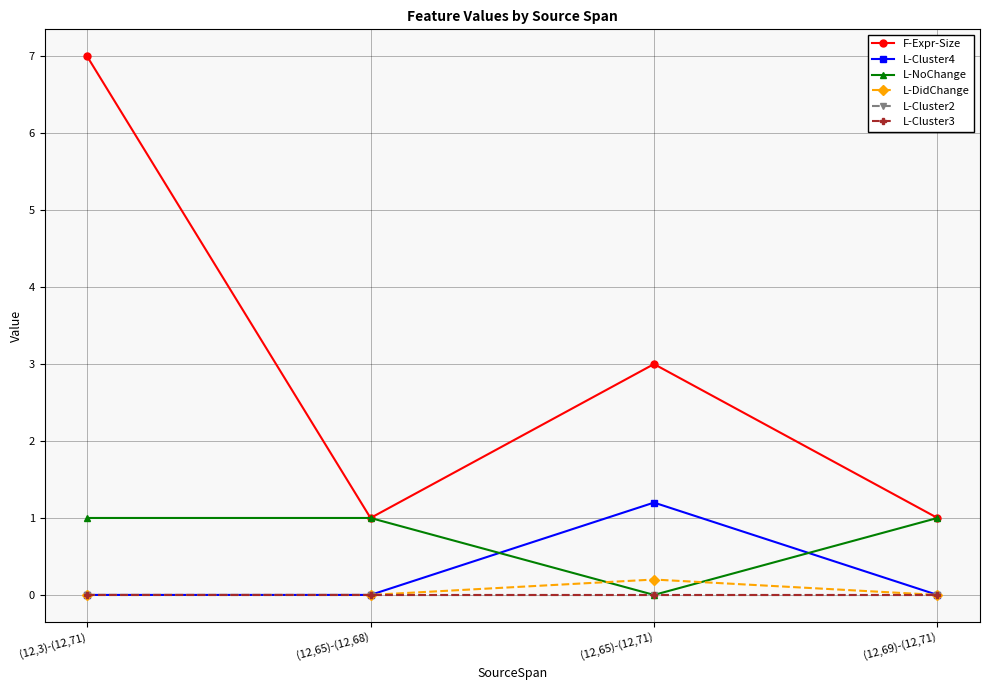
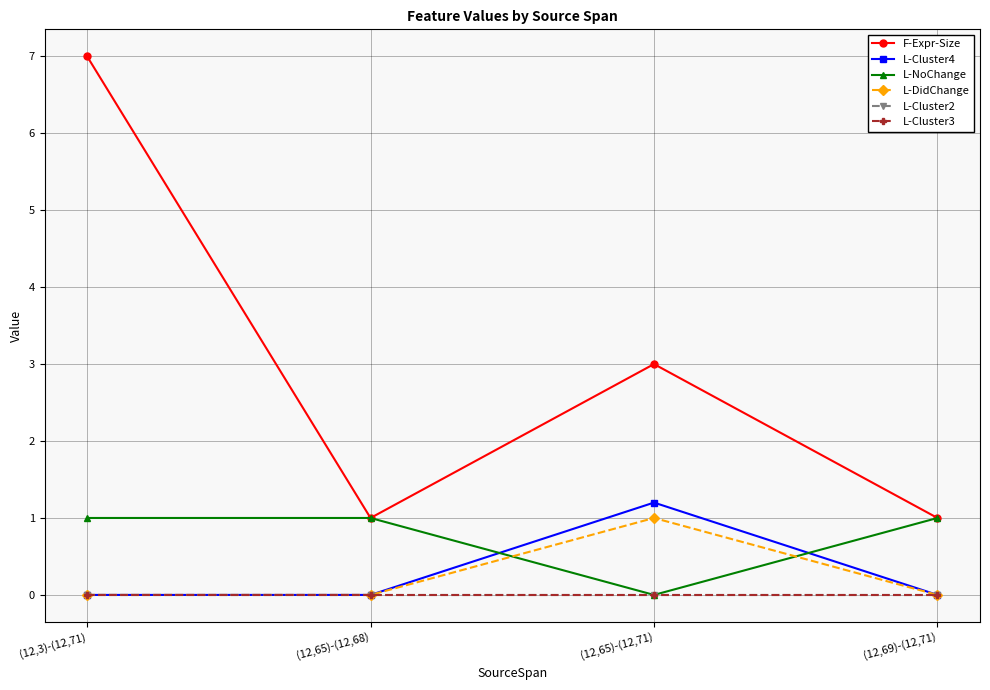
L-DidChange, (12,65)-(12,71): 0.2 -> 1.0
